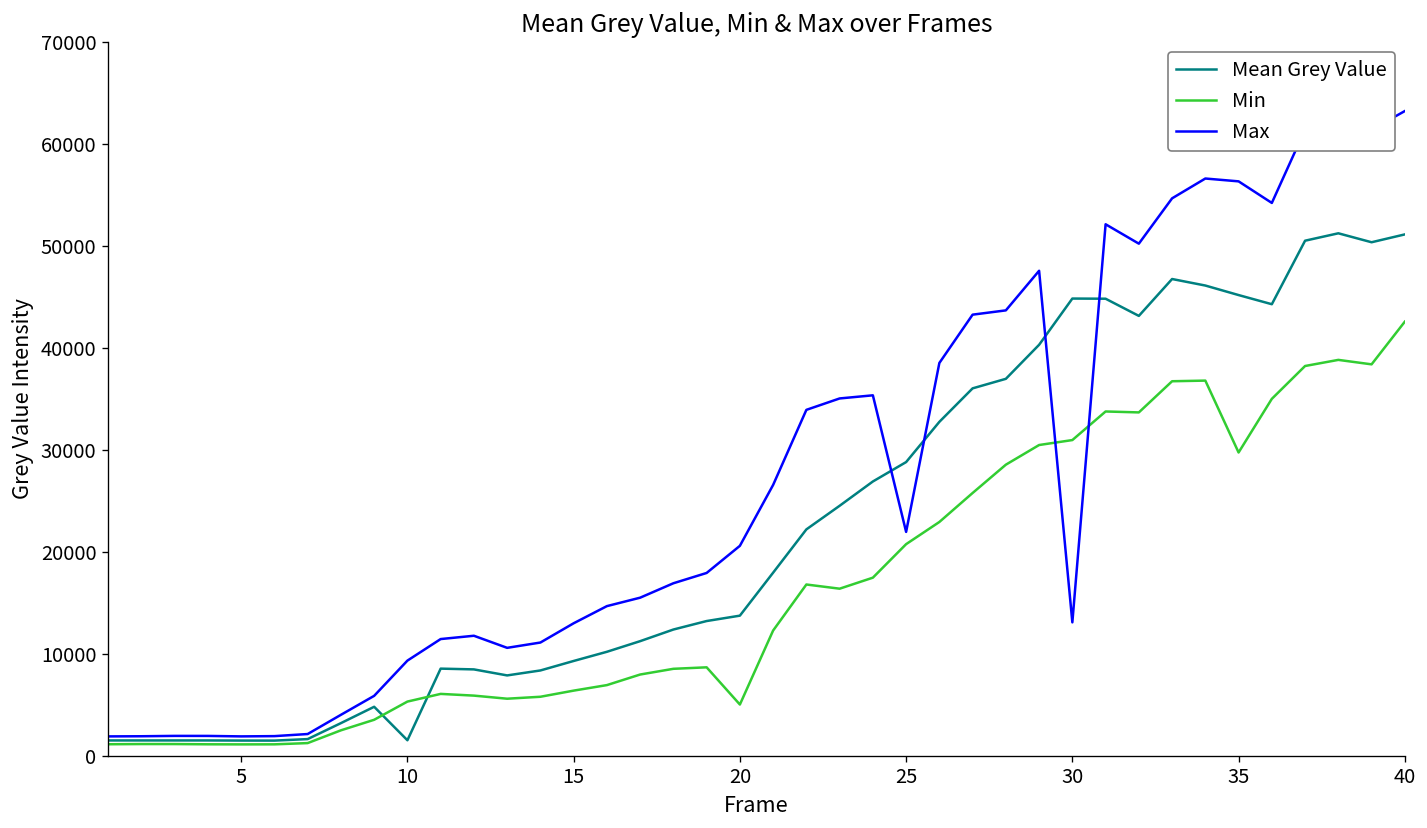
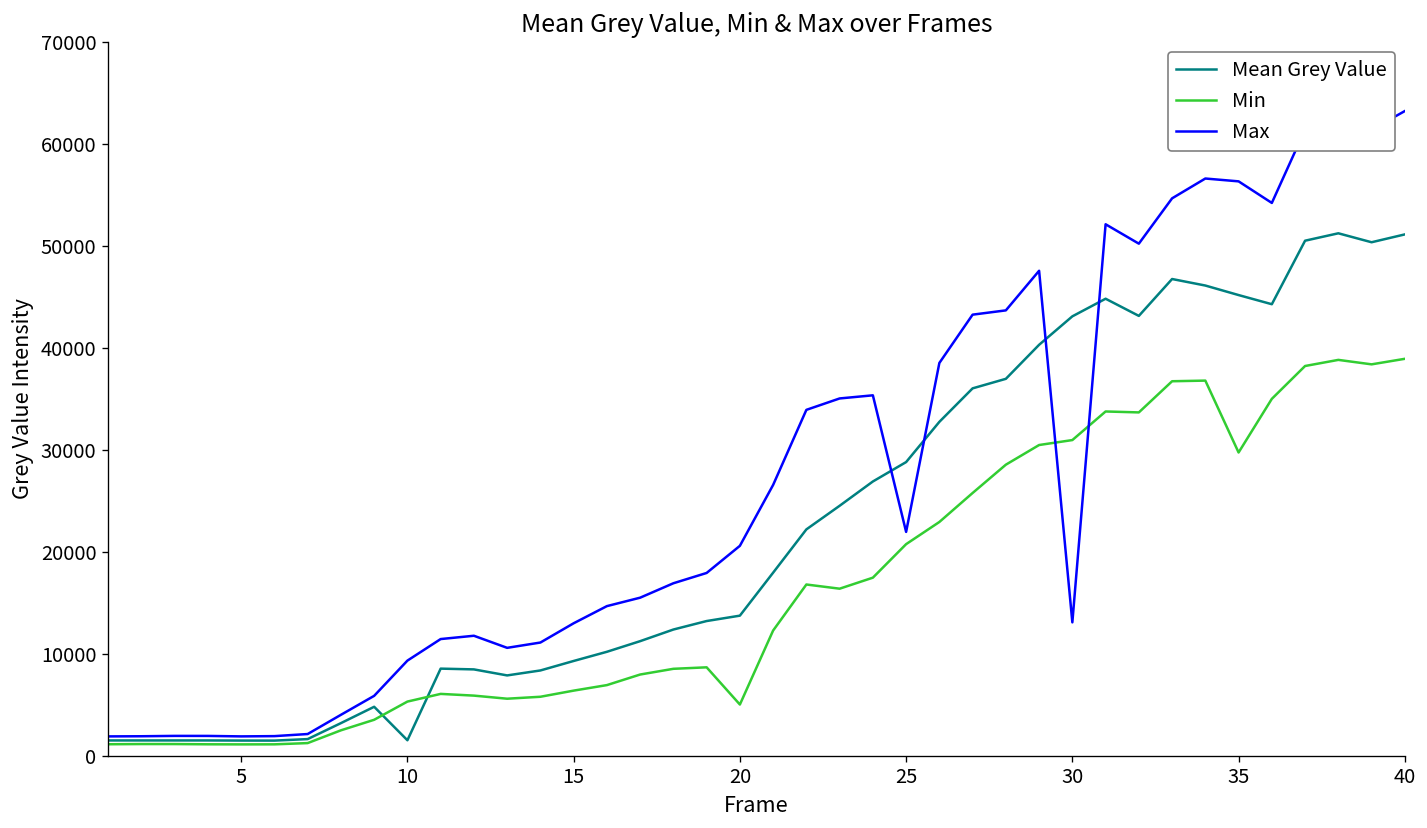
Mean Grey Value, 30: 45000 -> 43000
Min, 40: 43000 -> 39000
